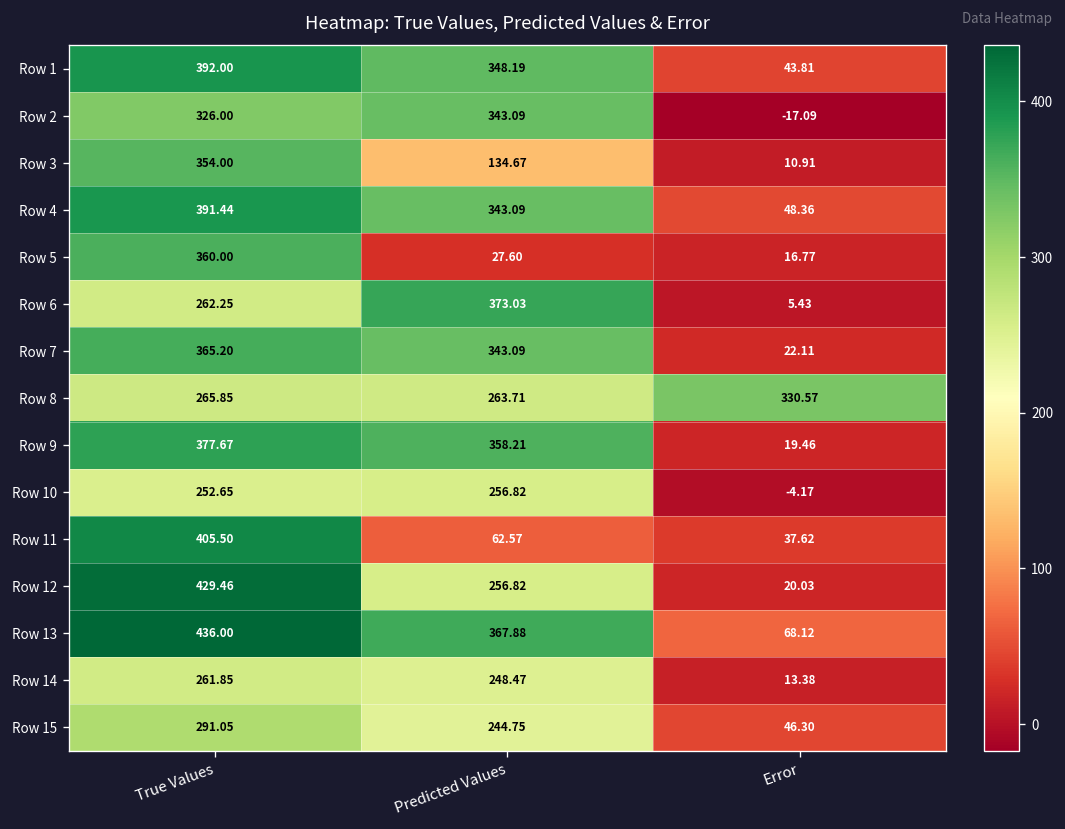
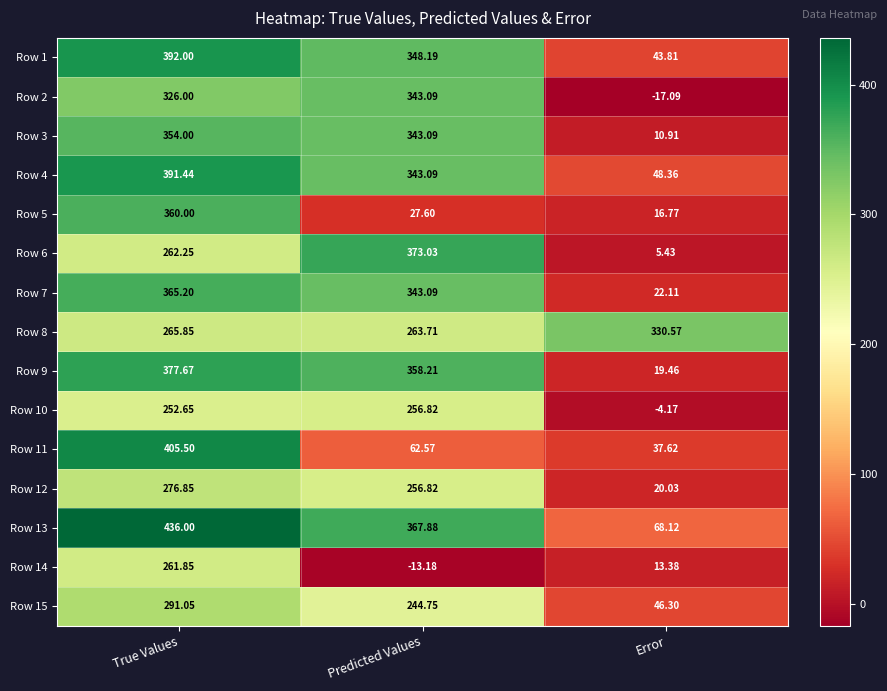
Row 3, Predicted Values: 134.67 -> 343.09
Row 12, True Values: 429.46 -> 276.85
Row 14, Predicted Values: 248.47 -> -13.18
